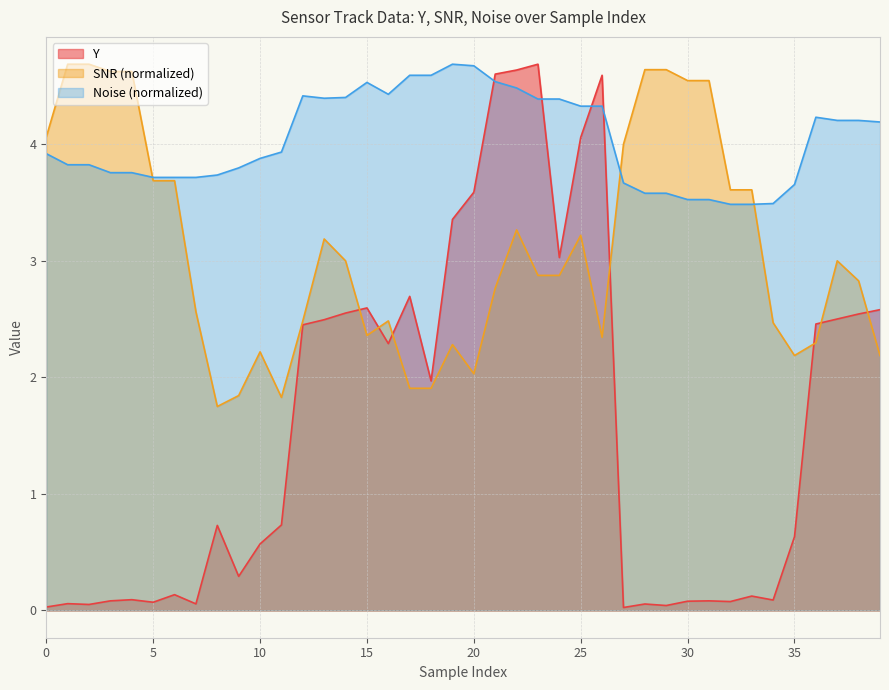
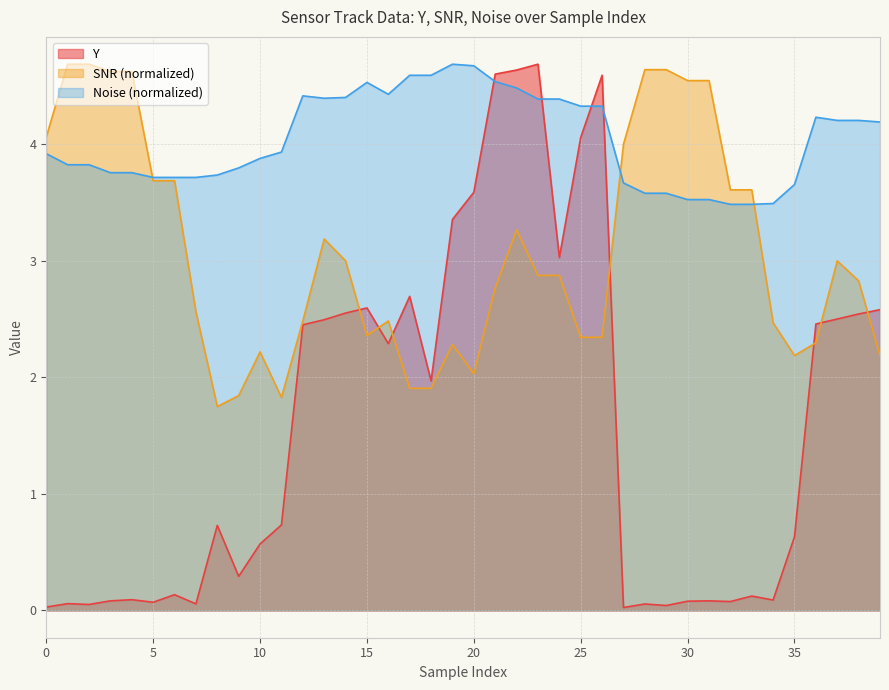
SNR (normalized), 25: 3.22 -> 2.34
